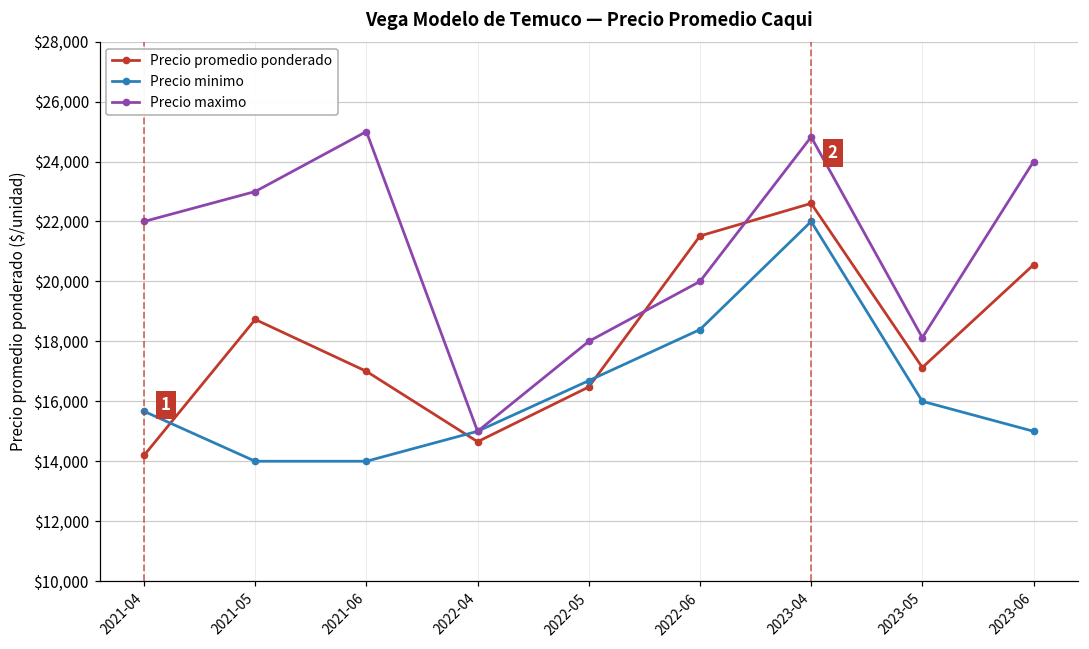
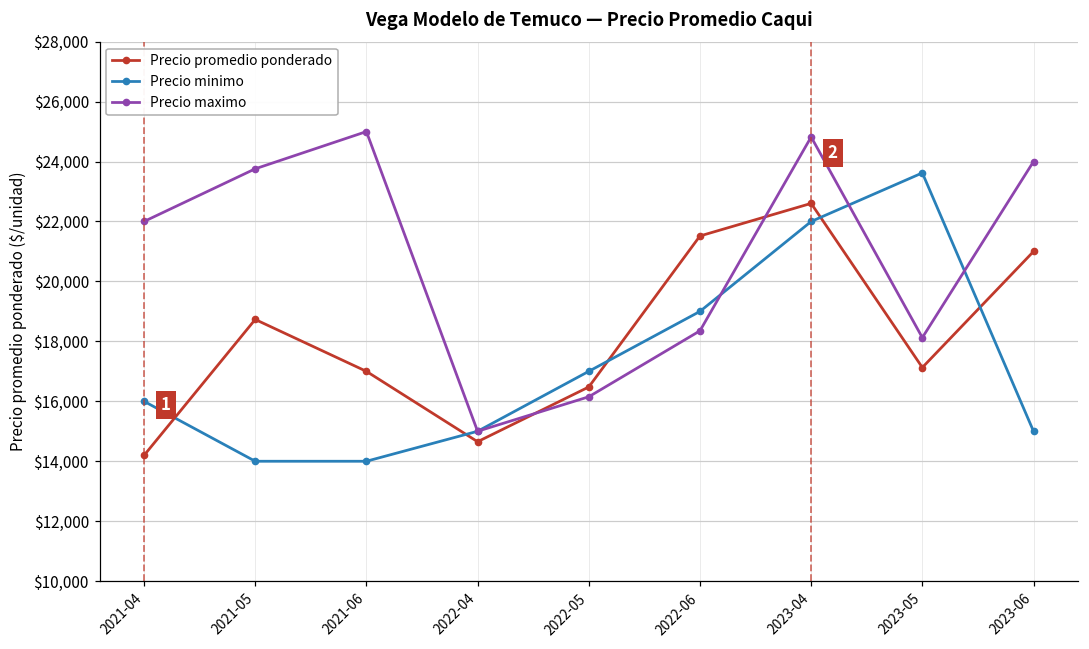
Precio minimo, 2021-04: $15,700 -> $16,000
Precio maximo, 2021-05: $23,000 -> $23,800
Precio minimo, 2022-05: $16,700 -> $17,000
Precio maximo, 2022-05: $18,000 -> $16,200
Precio minimo, 2022-06: $18,400 -> $19,000
Precio maximo, 2022-06: $20,000 -> $18,400
Precio minimo, 2023-05: $16,000 -> $23,600
Precio promedio ponderado, 2023-06: $20,600 -> $21,000
